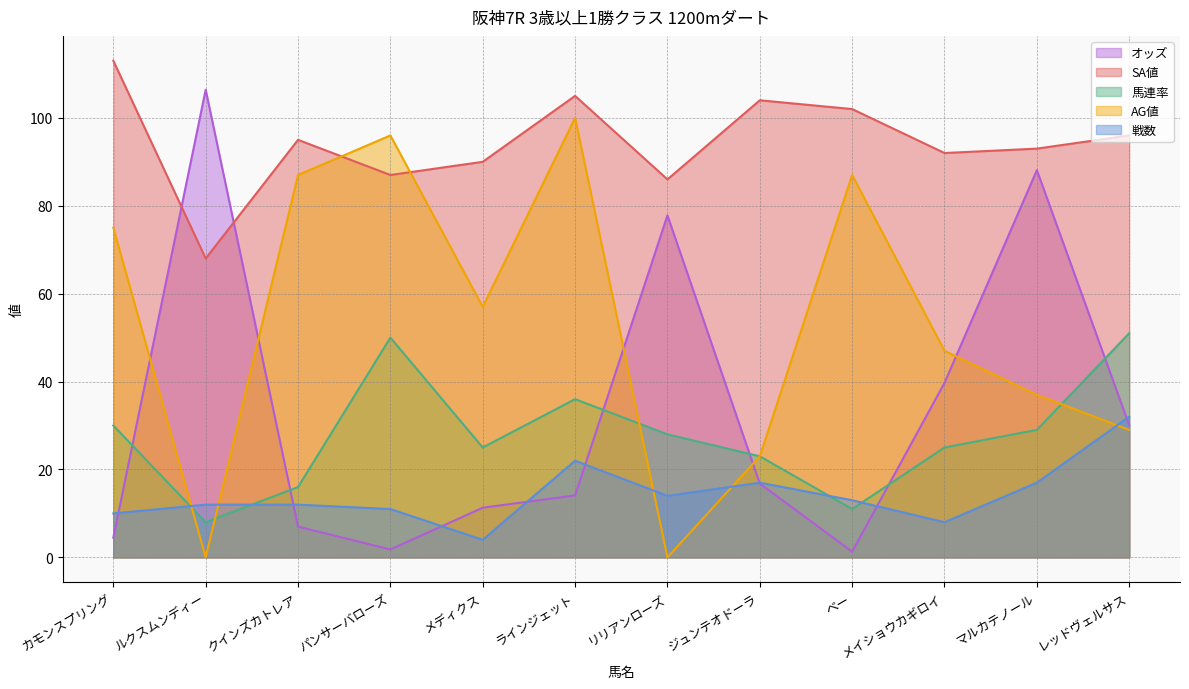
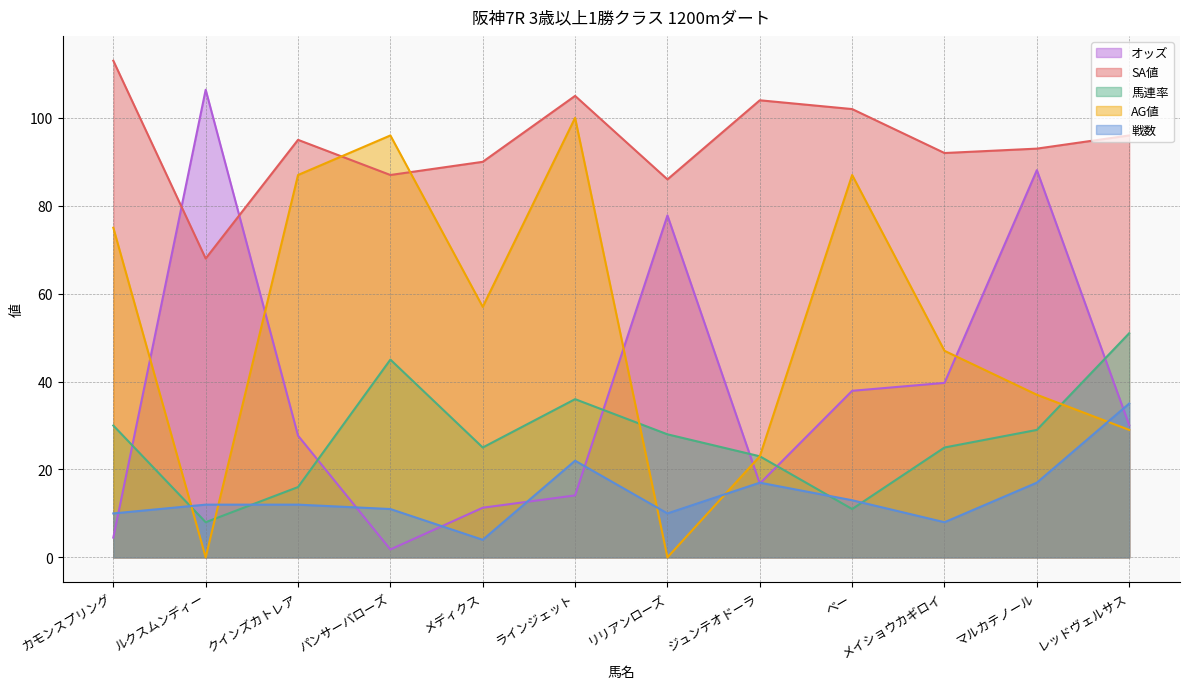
オッズ, クインズカトレア: 7 -> 28
馬連率, パンサーバローズ: 50 -> 45
戦数, リリアンローズ: 14 -> 10
オッズ, ベー: 1 -> 38
戦数, レッドヴェルサス: 32 -> 35
